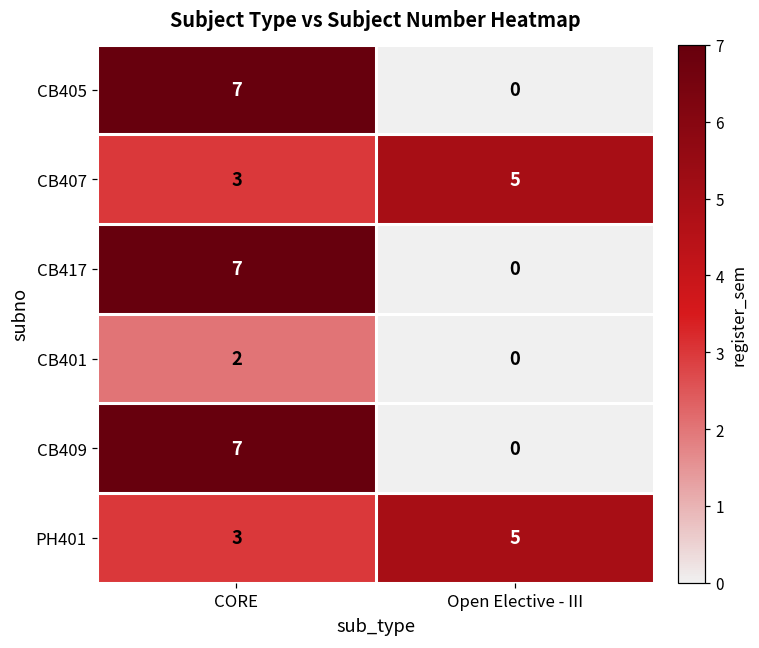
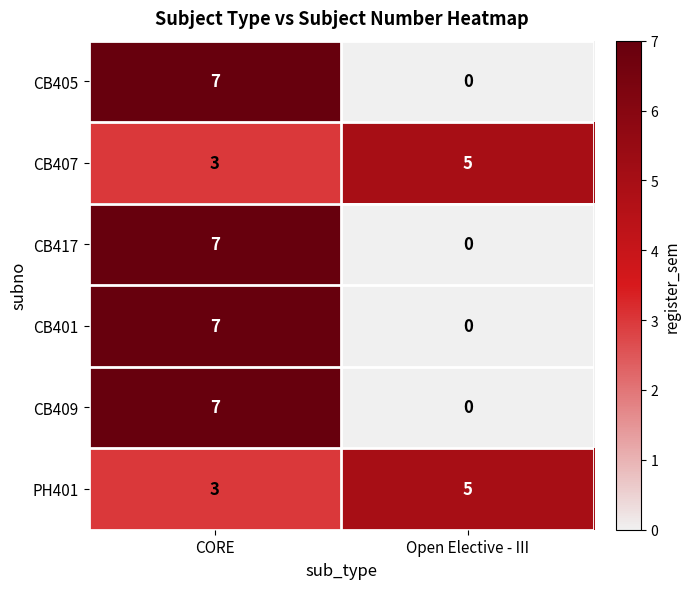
CB401, CORE: 2 -> 7
